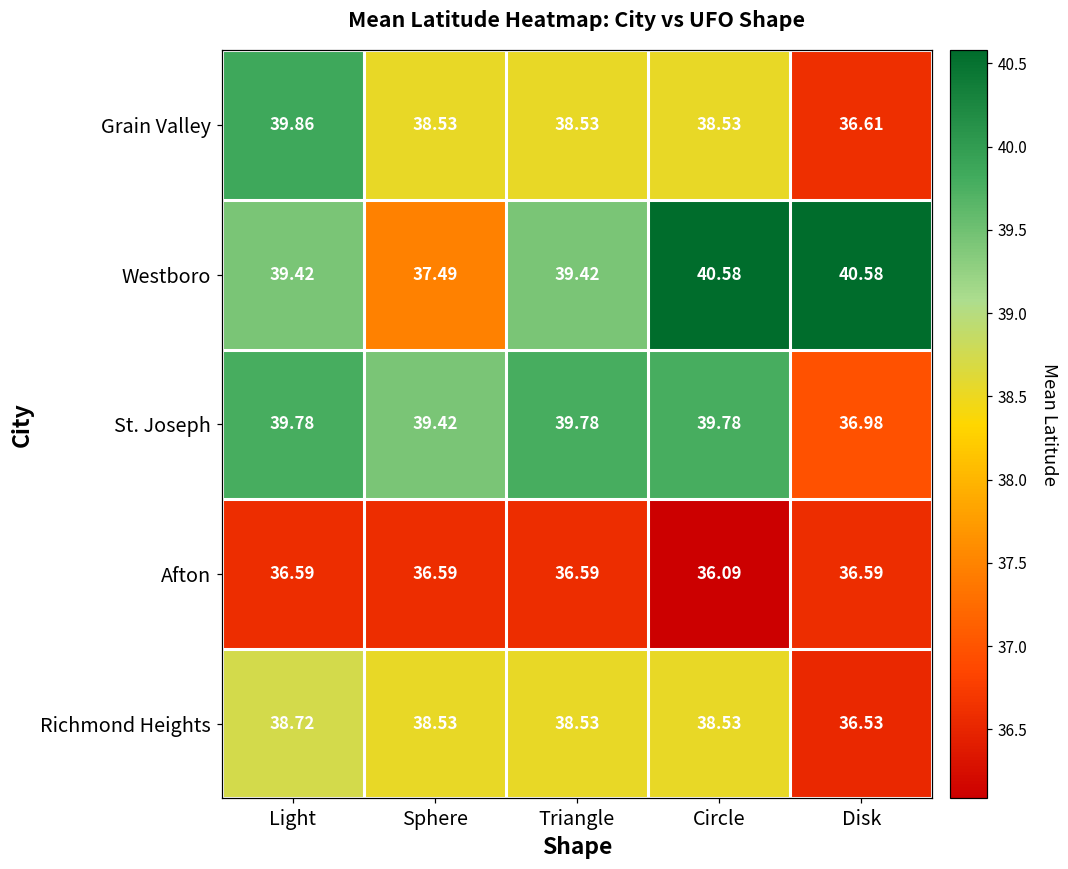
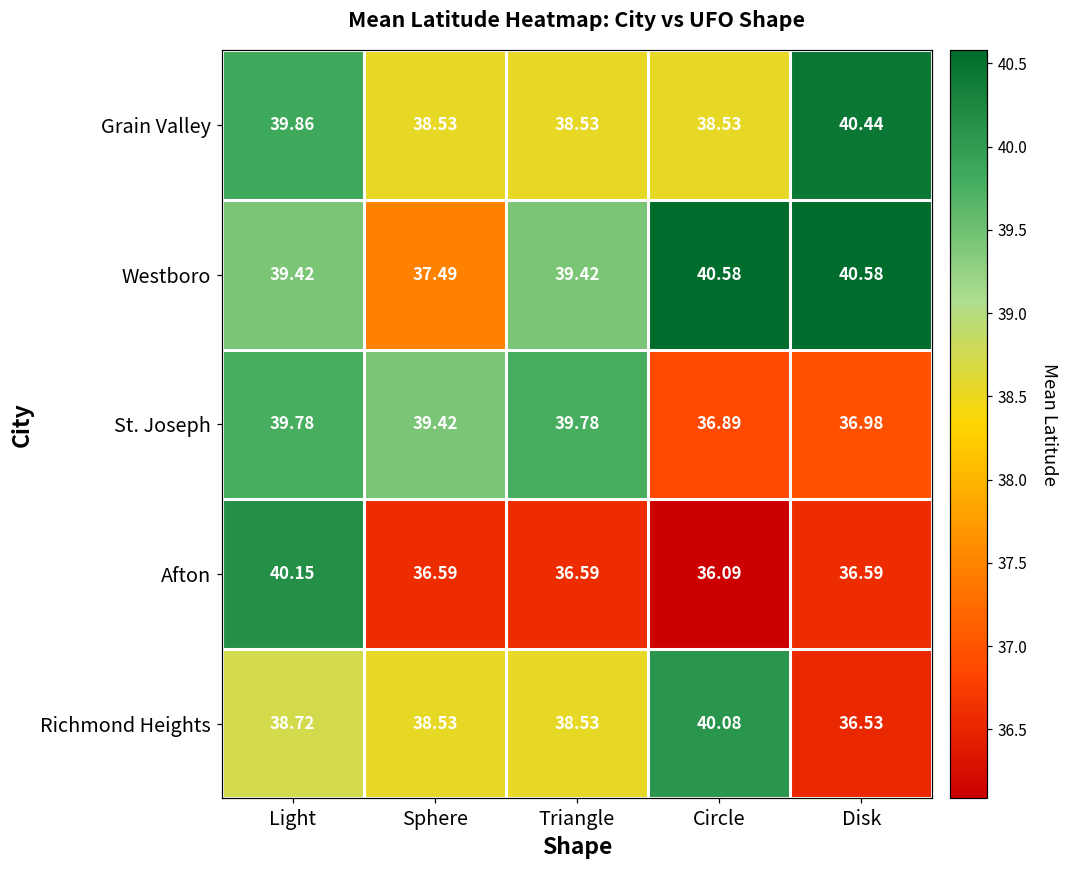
Grain Valley, Disk: 36.61 -> 40.44
St. Joseph, Circle: 39.78 -> 36.89
Afton, Light: 36.59 -> 40.15
Richmond Heights, Circle: 38.53 -> 40.08
